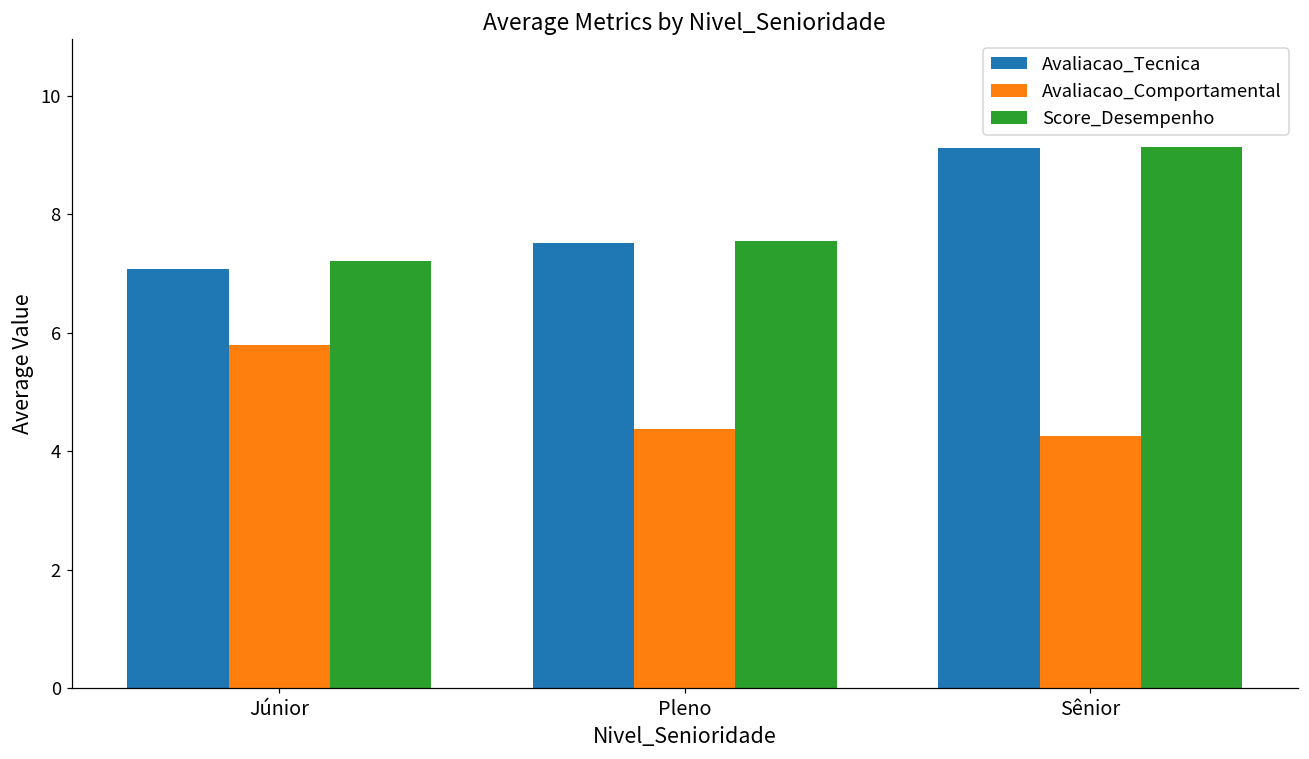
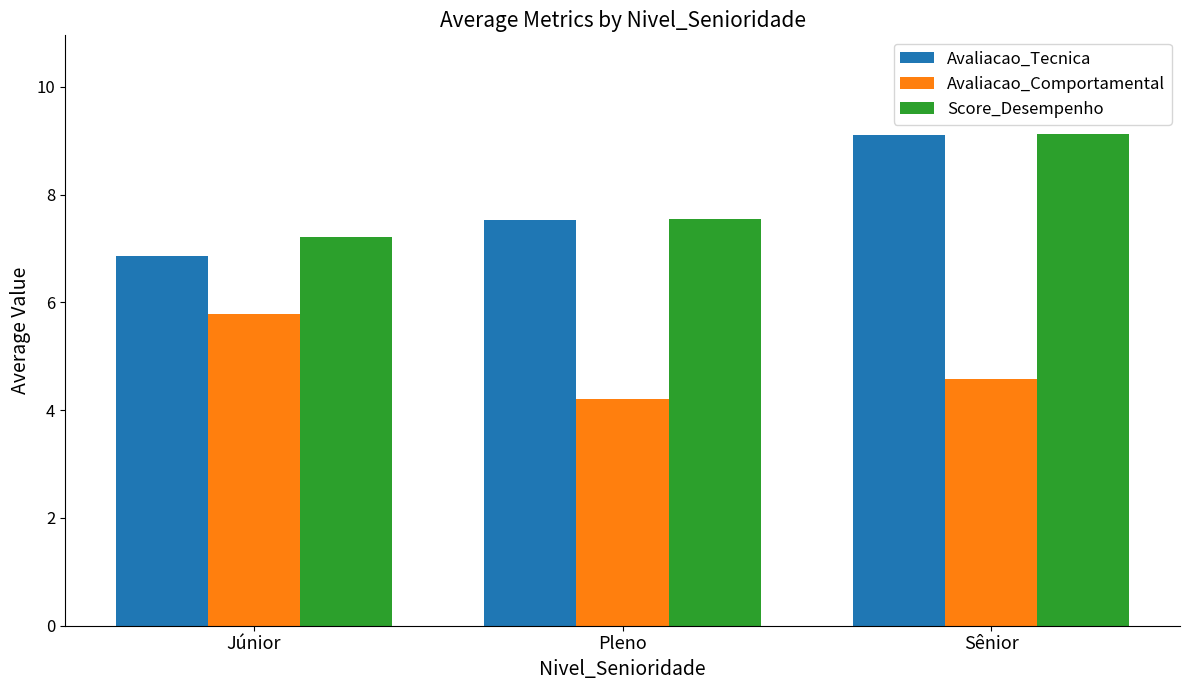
Avaliacao_Tecnica, Júnior: 7.1 -> 6.9
Avaliacao_Comportamental, Pleno: 4.4 -> 4.2
Avaliacao_Comportamental, Sênior: 4.3 -> 4.6
